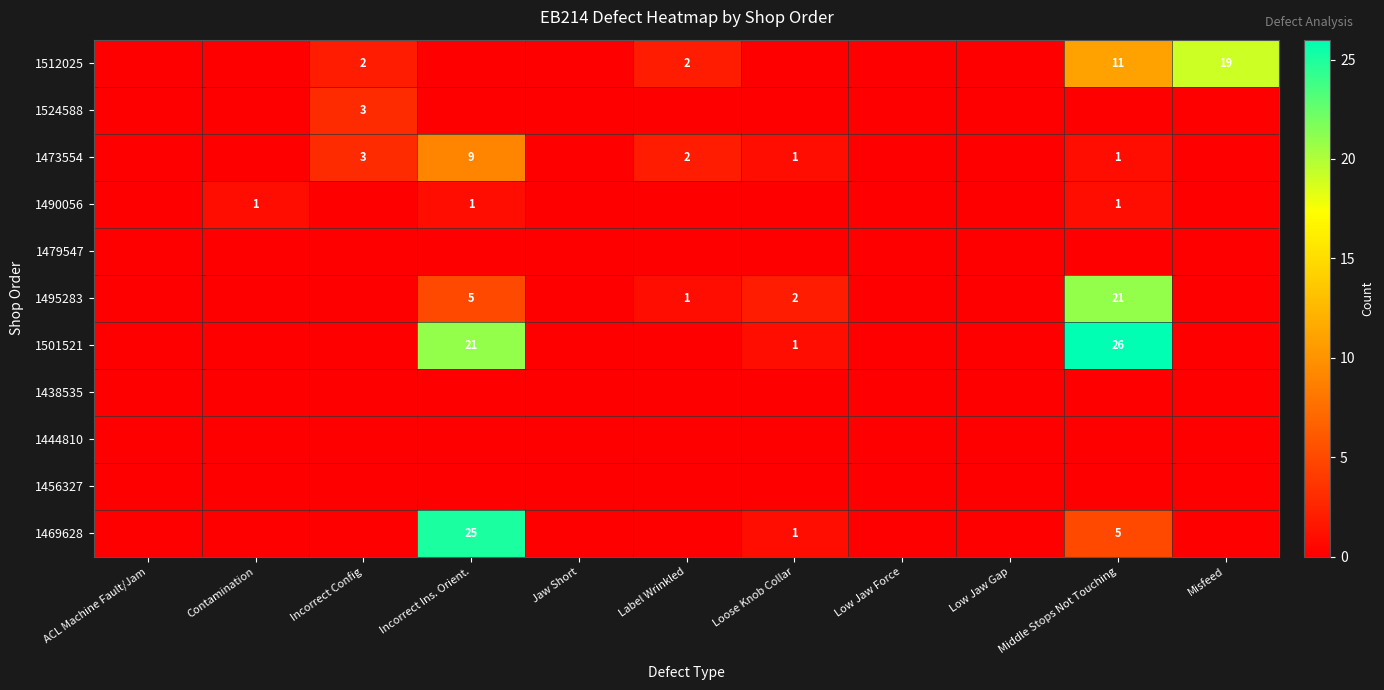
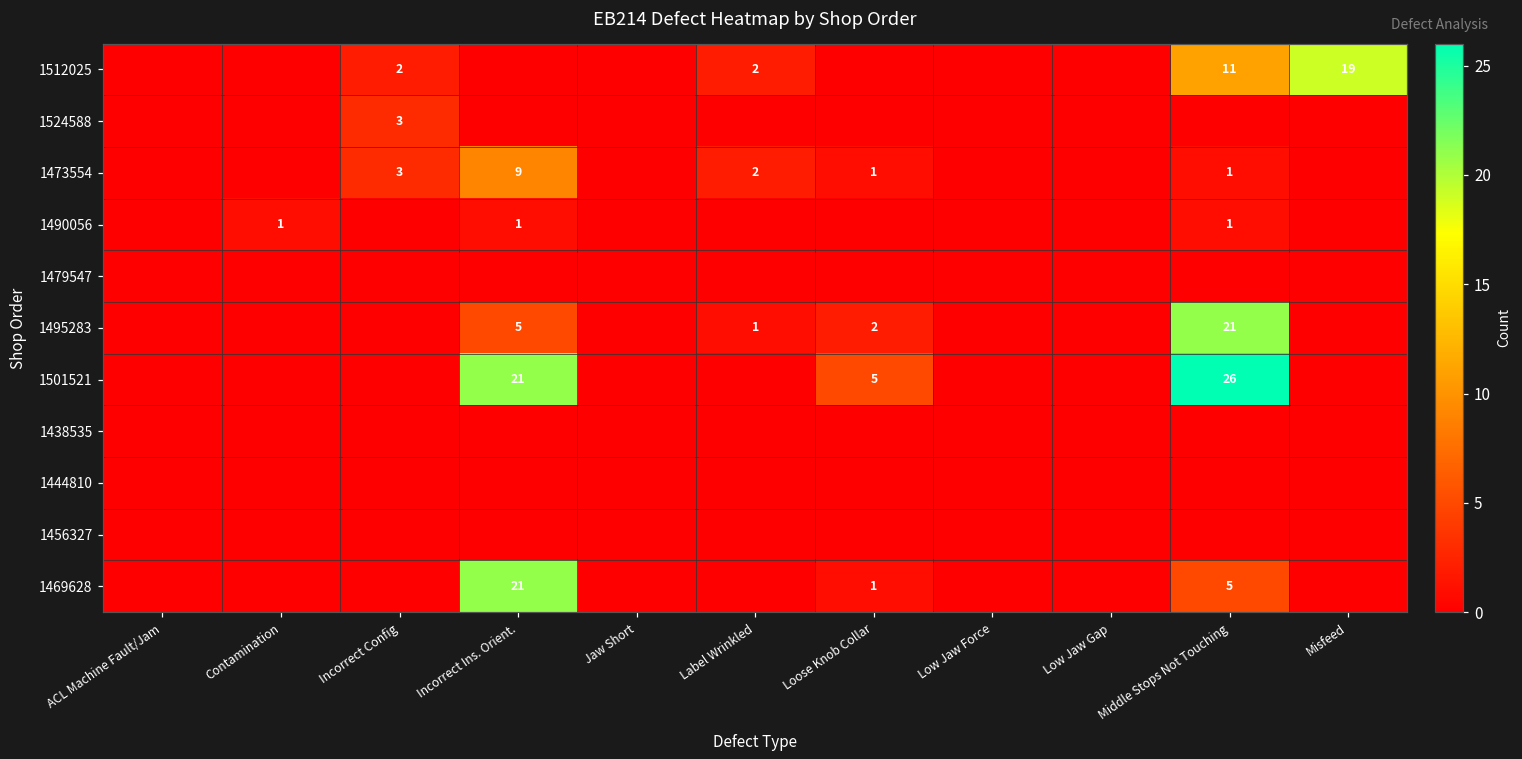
1501521, Loose Knob Collar: 1 -> 5
1469628, Incorrect Ins. Orient.: 25 -> 21
